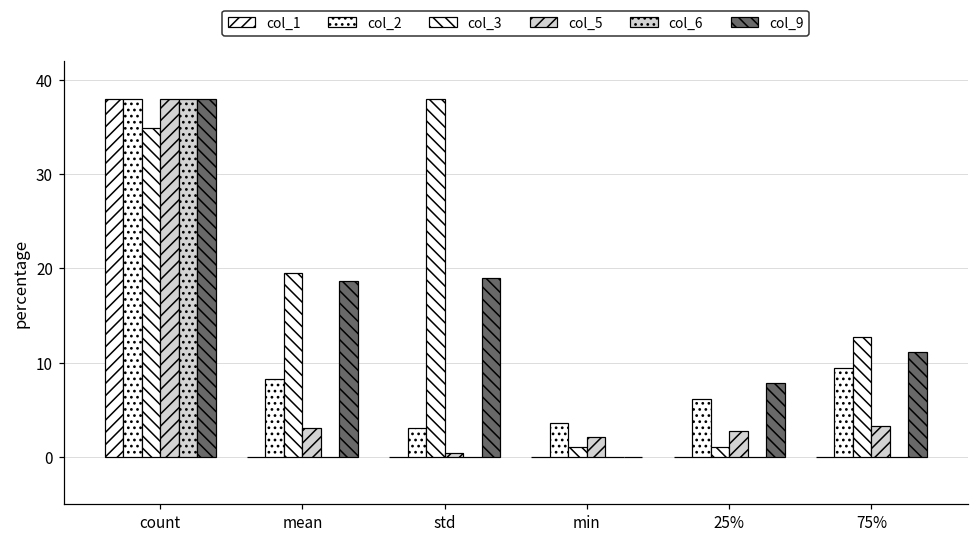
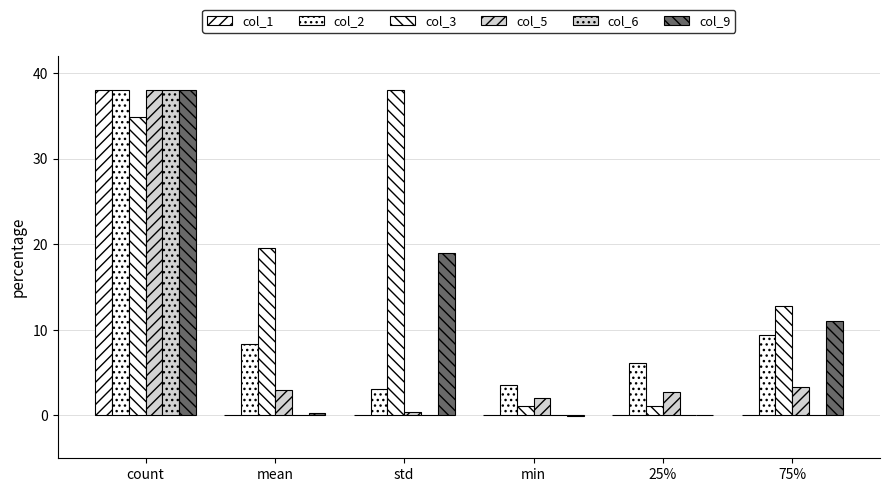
col_9, mean: 19 -> 0
col_9, 25%: 8 -> 0
